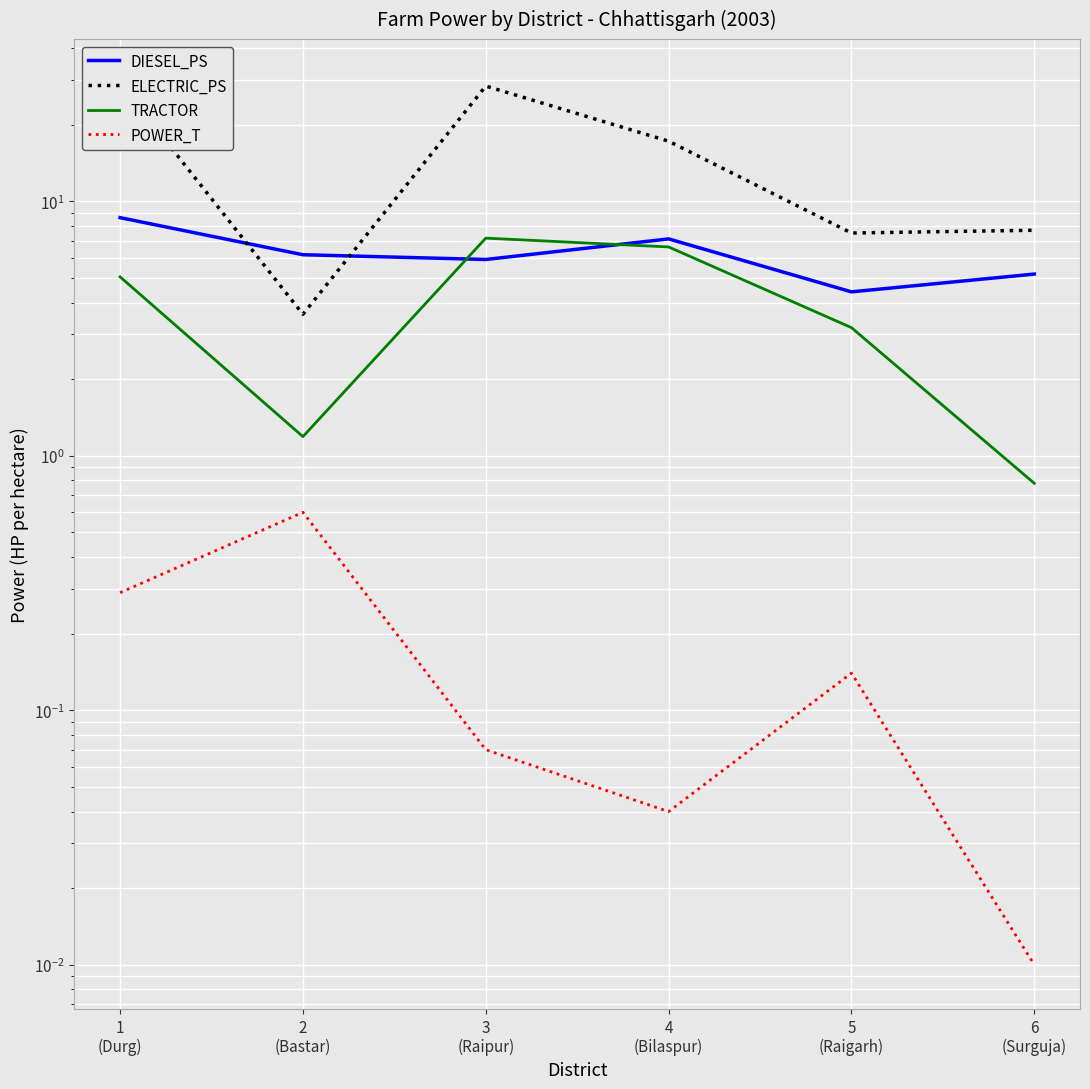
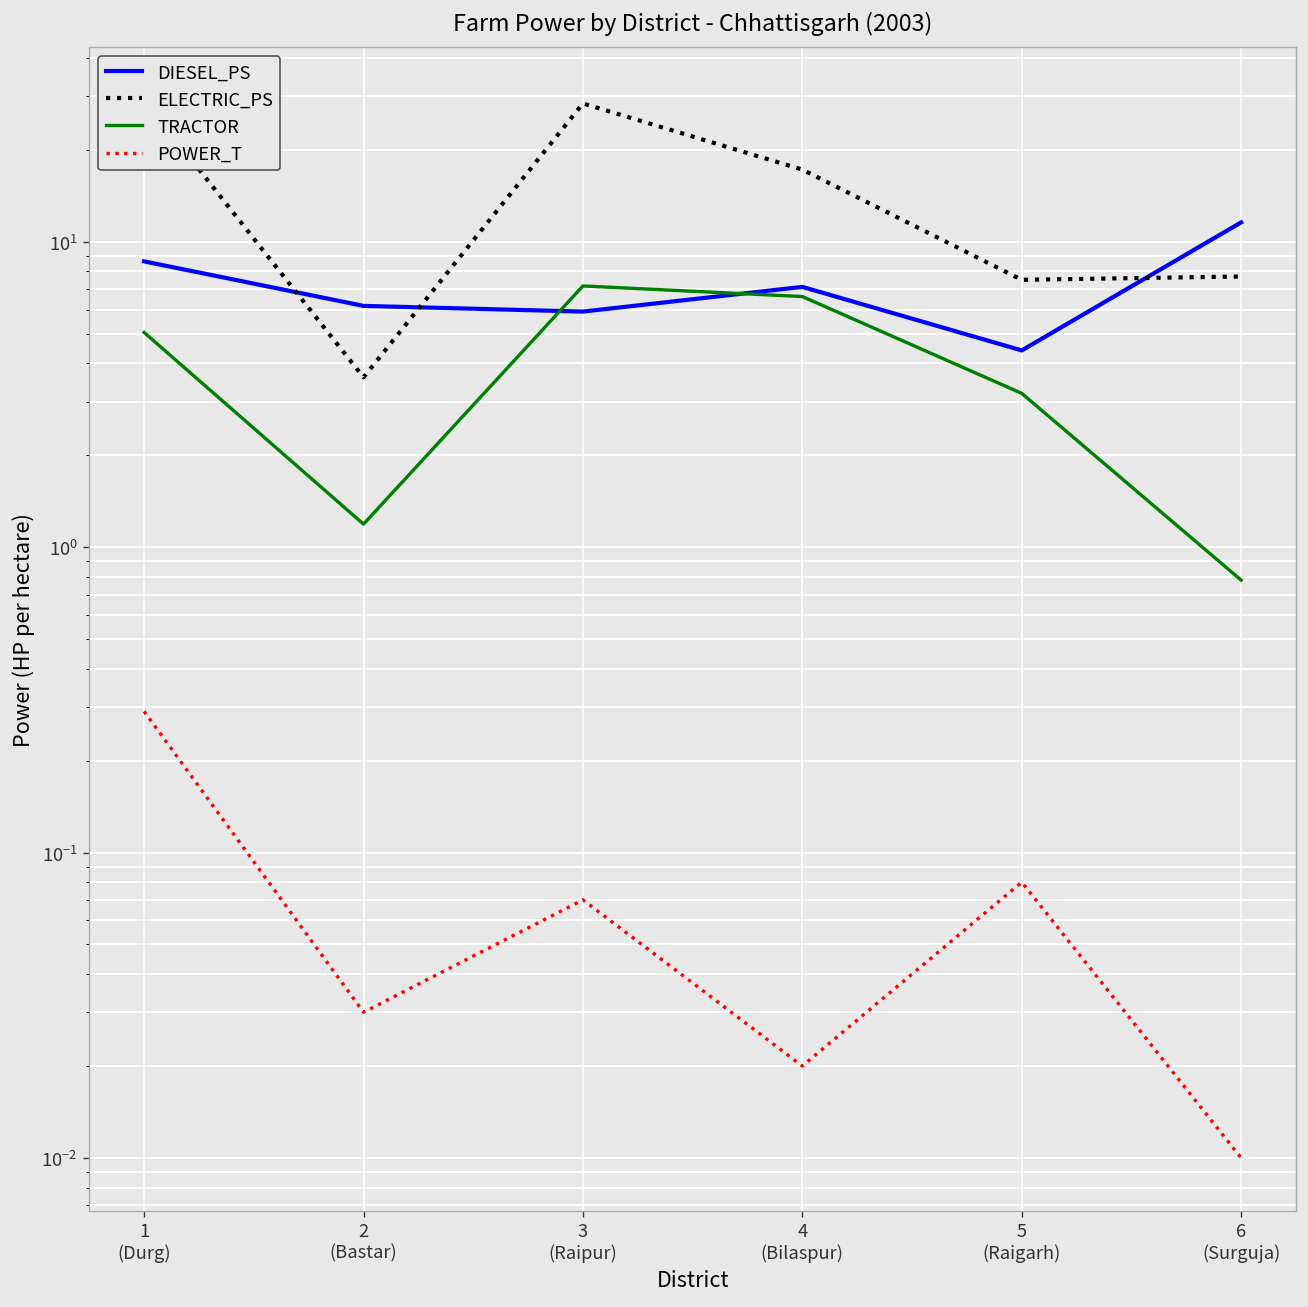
POWER_T, 2 (Bastar): 0.60 -> 0.03
POWER_T, 4 (Bilaspur): 0.04 -> 0.02
POWER_T, 5 (Raigarh): 0.14 -> 0.08
DIESEL_PS, 6 (Surguja): 5.2 -> 12
